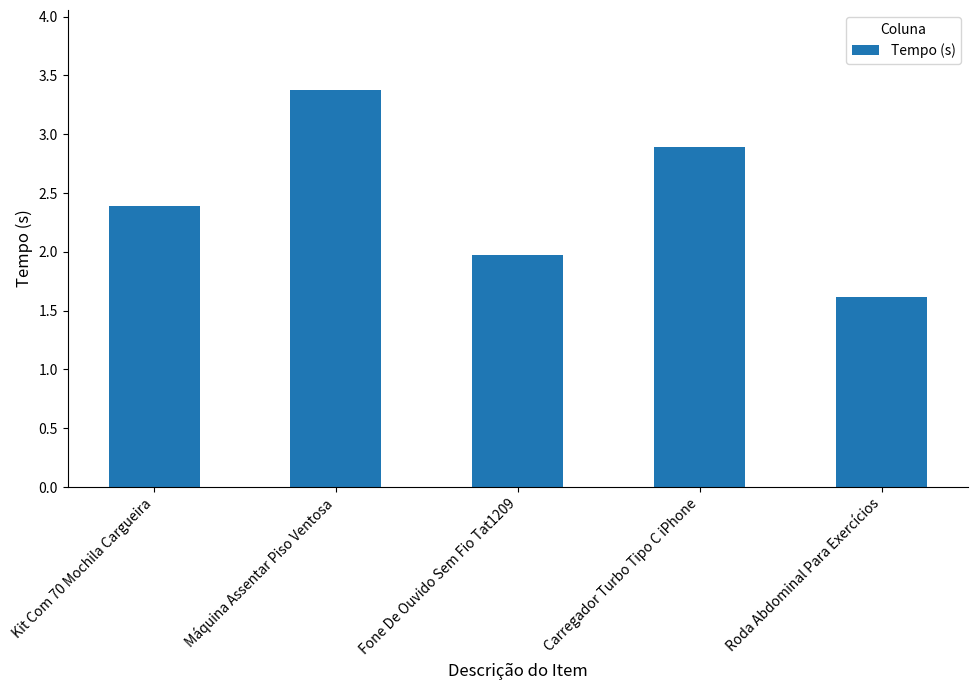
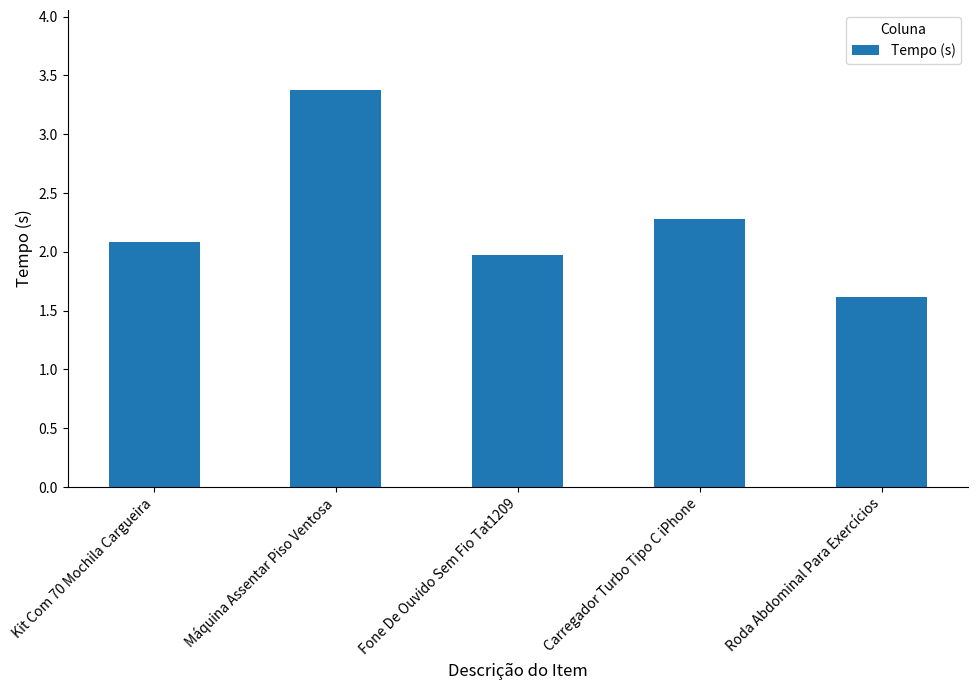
Kit Com 70 Mochila Cargueira: 2.39 -> 2.08
Carregador Turbo Tipo C iPhone: 2.89 -> 2.28
